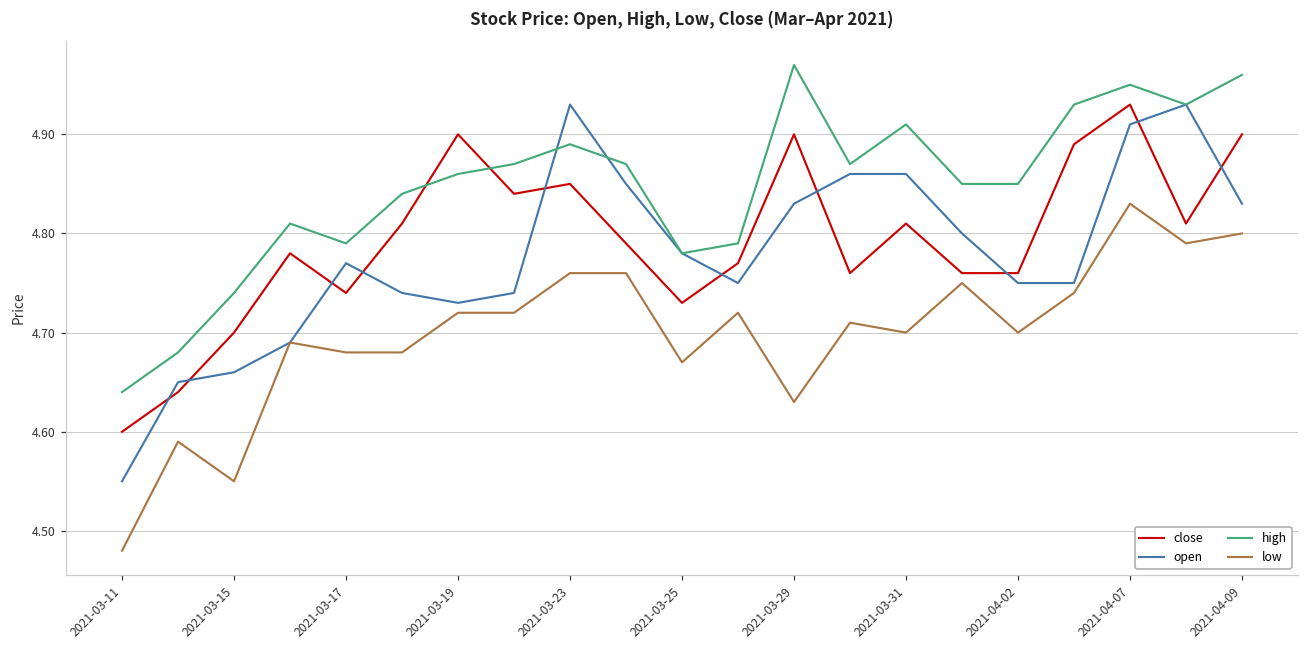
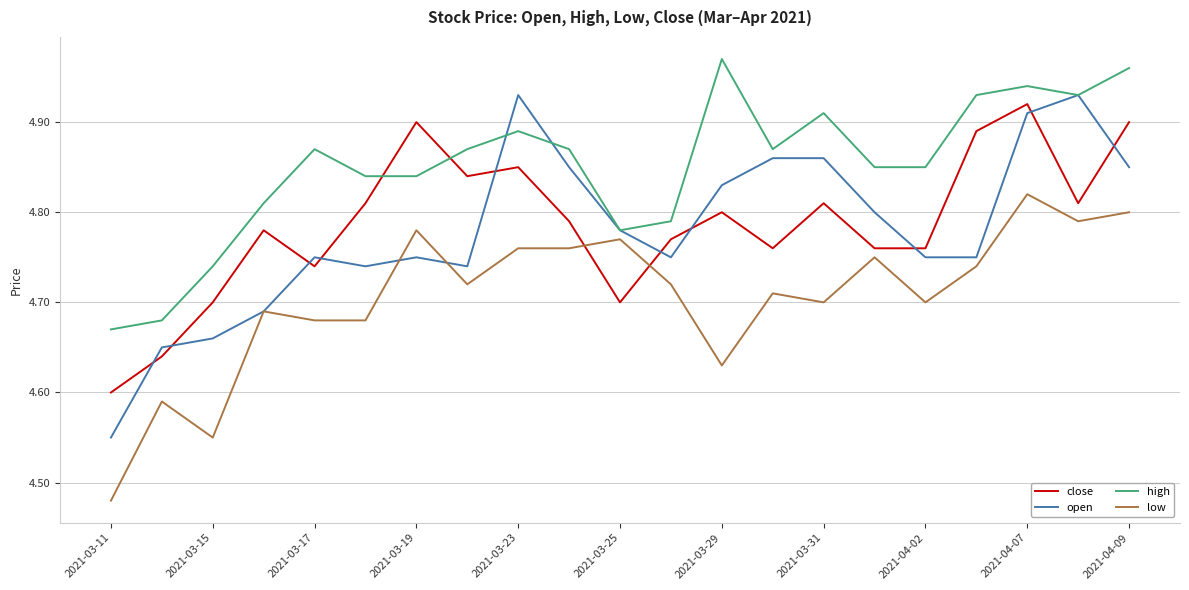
high, 2021-03-11: 4.64 -> 4.67
open, 2021-03-17: 4.77 -> 4.75
high, 2021-03-17: 4.79 -> 4.87
open, 2021-03-19: 4.73 -> 4.75
high, 2021-03-19: 4.86 -> 4.84
low, 2021-03-19: 4.72 -> 4.78
close, 2021-03-25: 4.73 -> 4.70
low, 2021-03-25: 4.67 -> 4.77
close, 2021-03-29: 4.9 -> 4.8
close, 2021-04-07: 4.93 -> 4.92
high, 2021-04-07: 4.95 -> 4.94
low, 2021-04-07: 4.83 -> 4.82
open, 2021-04-09: 4.83 -> 4.85
